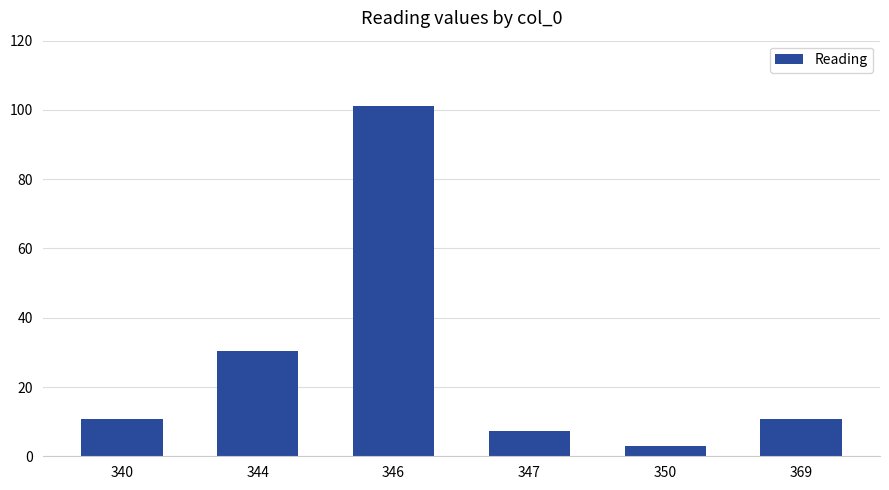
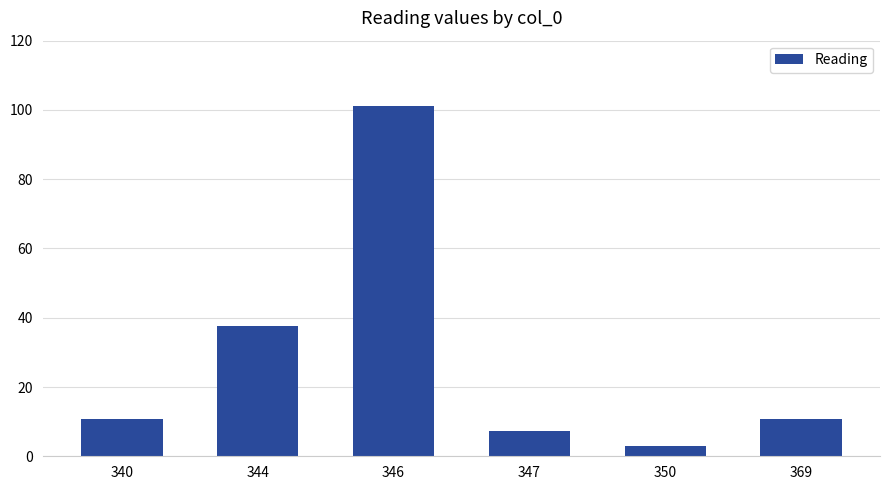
344: 30 -> 38
